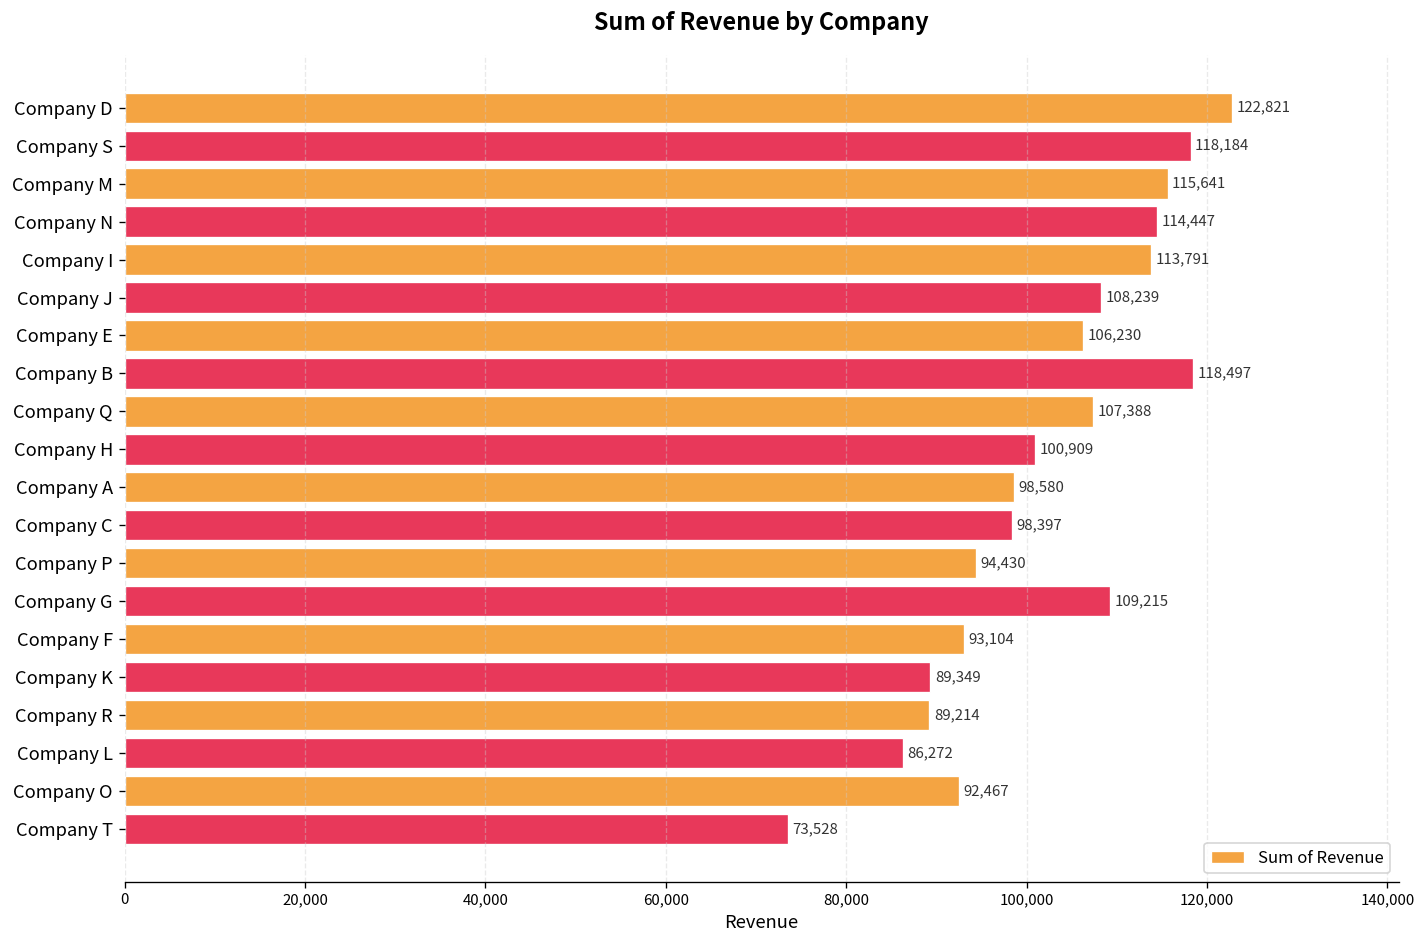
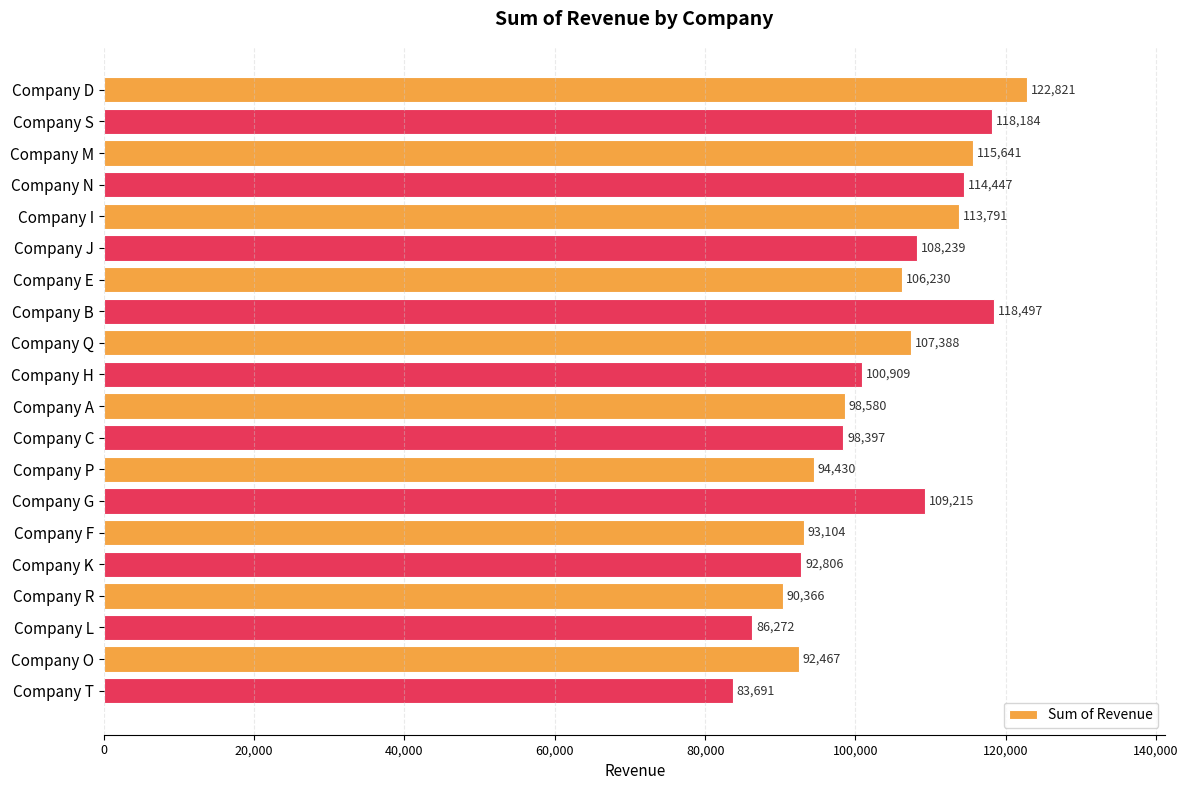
Company K: 89,349 -> 92,806
Company R: 89,214 -> 90,366
Company T: 73,528 -> 83,691
